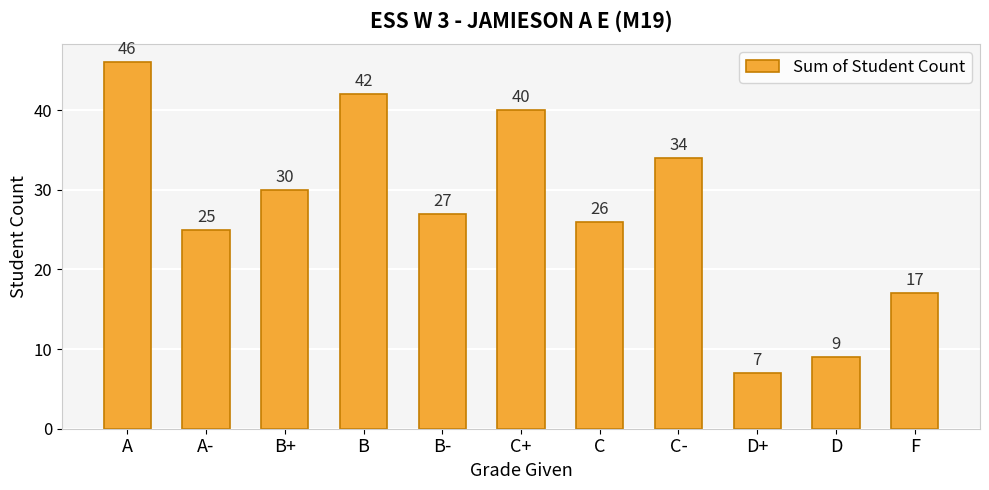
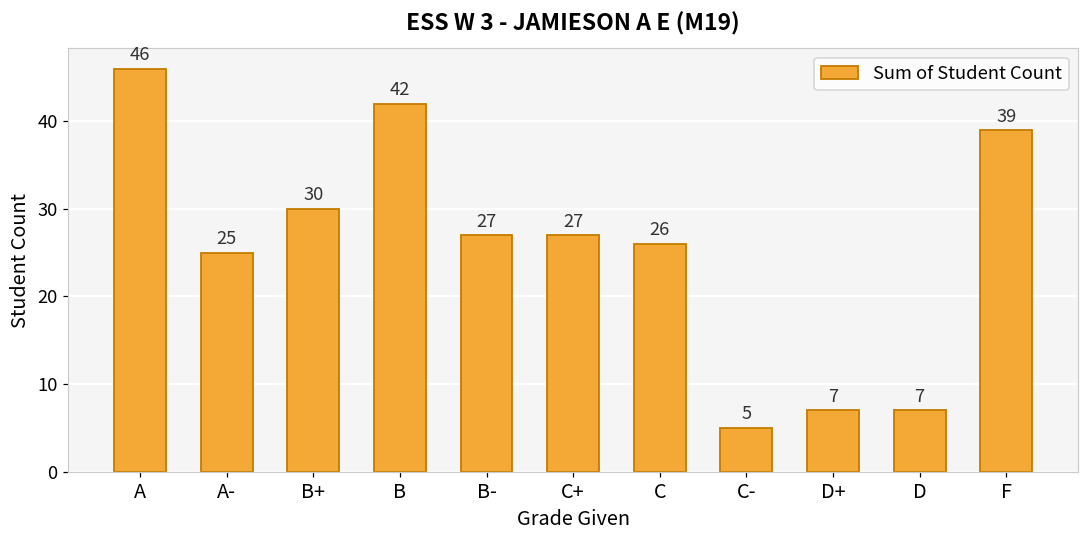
C+: 40 -> 27
C-: 34 -> 5
D: 9 -> 7
F: 17 -> 39
